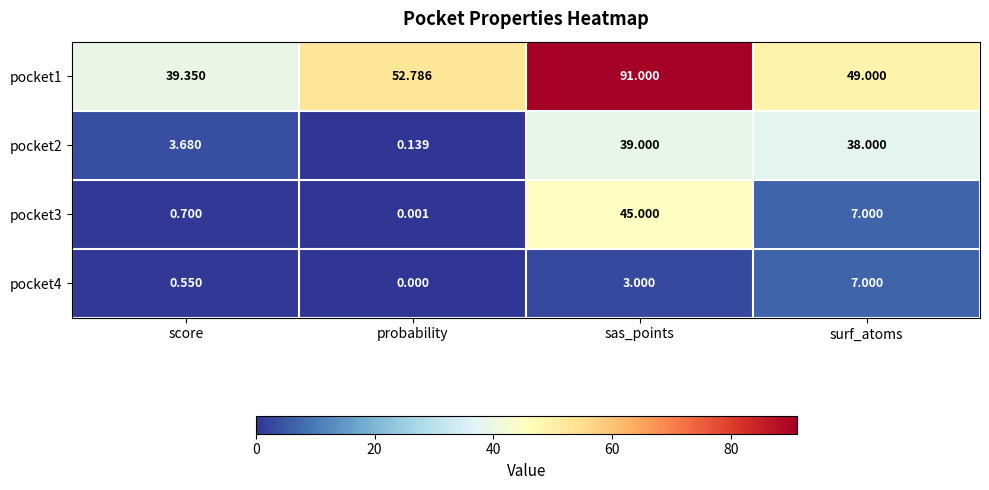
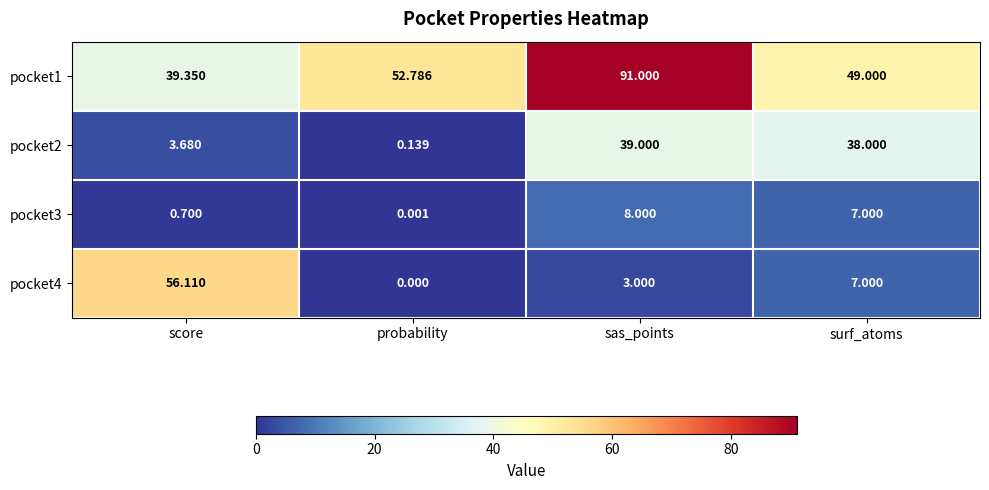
pocket3, sas_points: 45.000 -> 8.000
pocket4, score: 0.550 -> 56.110
